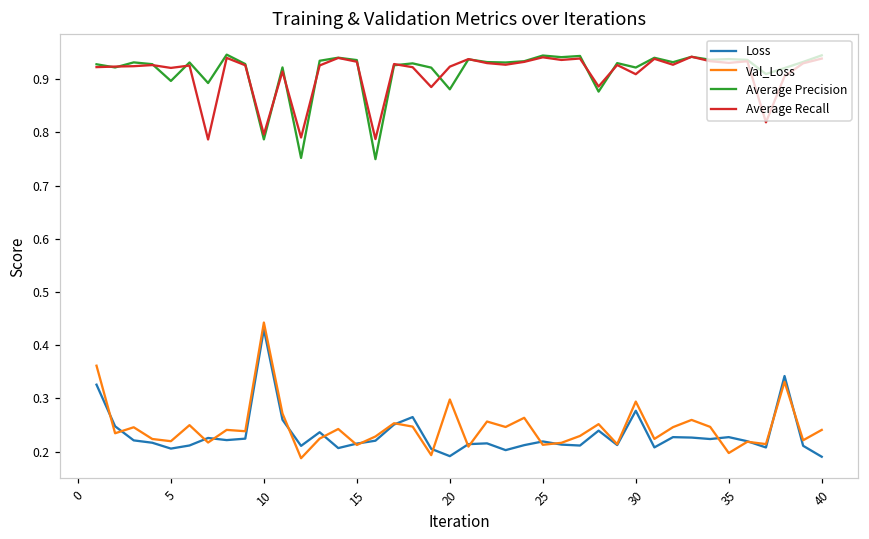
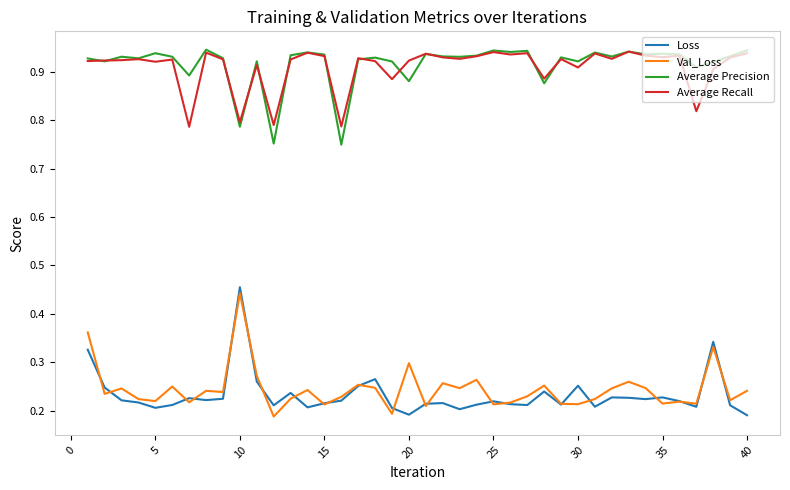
Average Precision, 5: 0.90 -> 0.94
Loss, 10: 0.43 -> 0.46
Loss, 30: 0.28 -> 0.25
Val_Loss, 30: 0.29 -> 0.21
Val_Loss, 35: 0.20 -> 0.21
